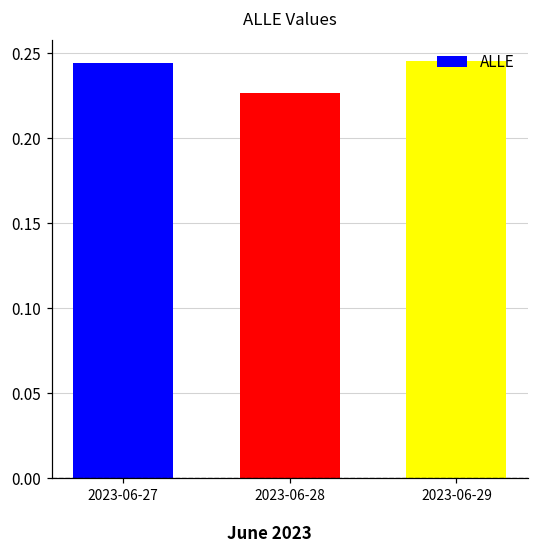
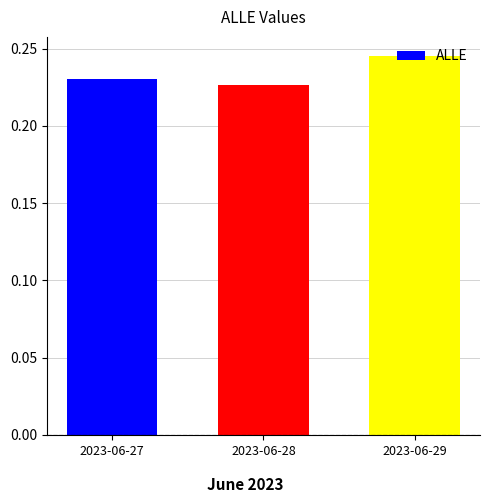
2023-06-27: 0.244 -> 0.231
